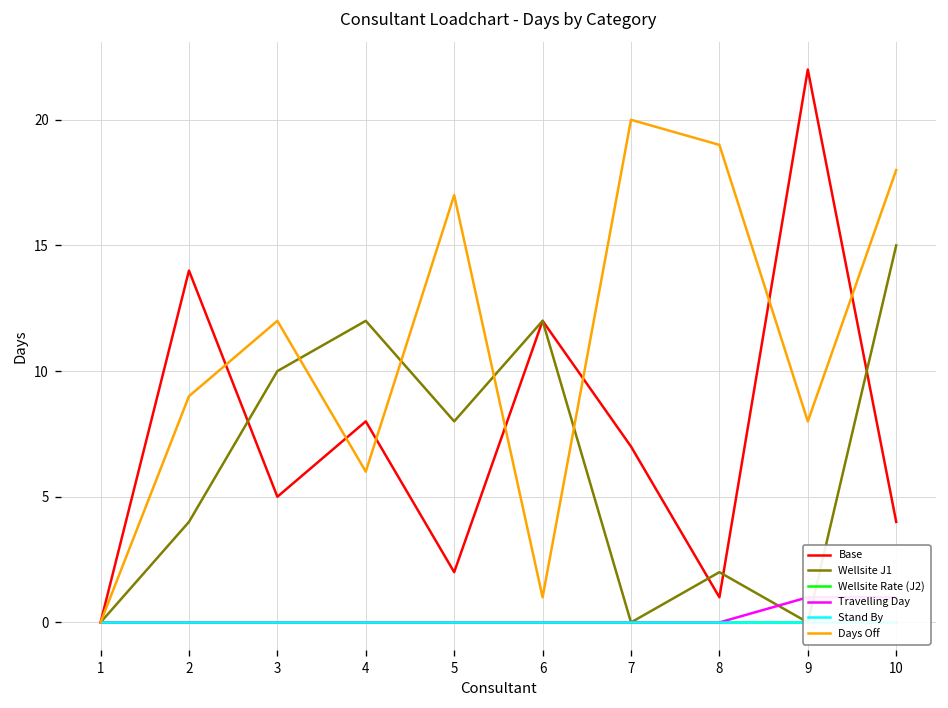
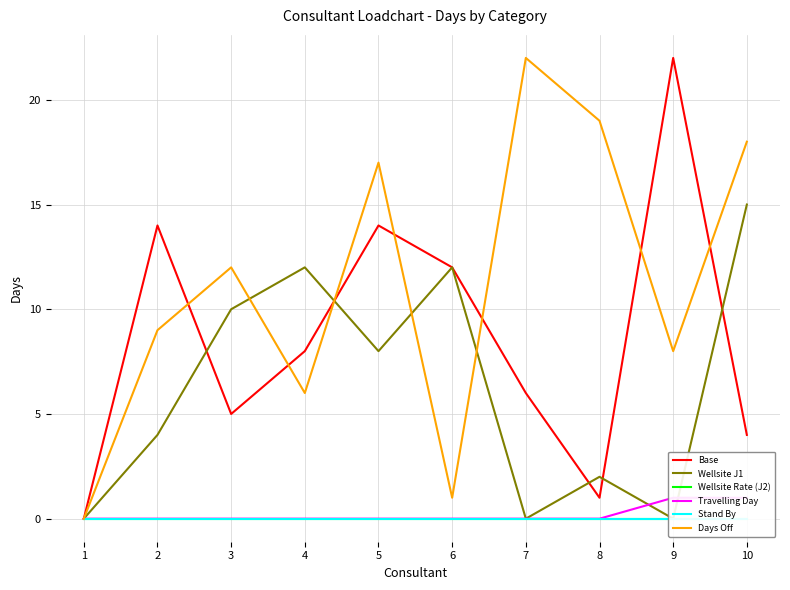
Base, 5: 2 -> 14
Base, 7: 7 -> 6
Days Off, 7: 20 -> 22
